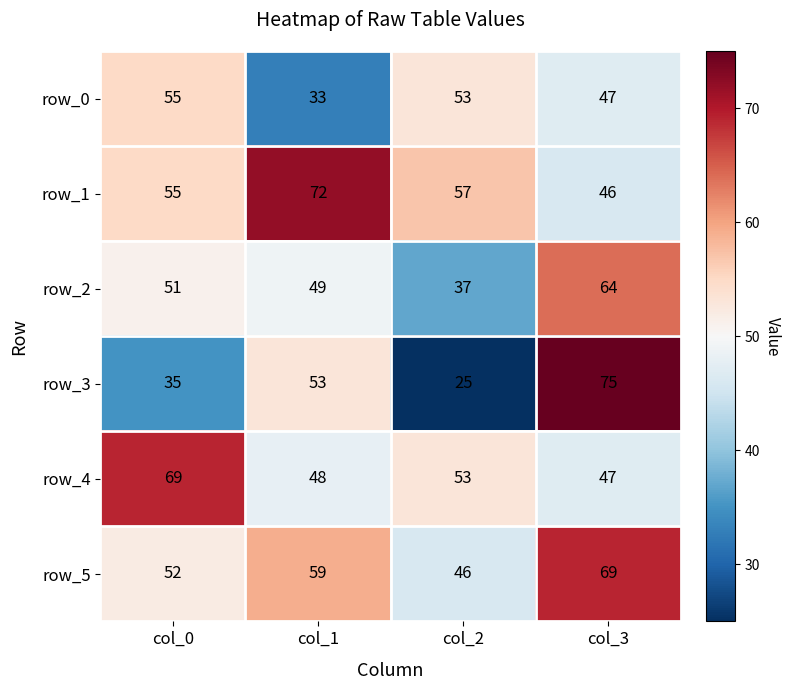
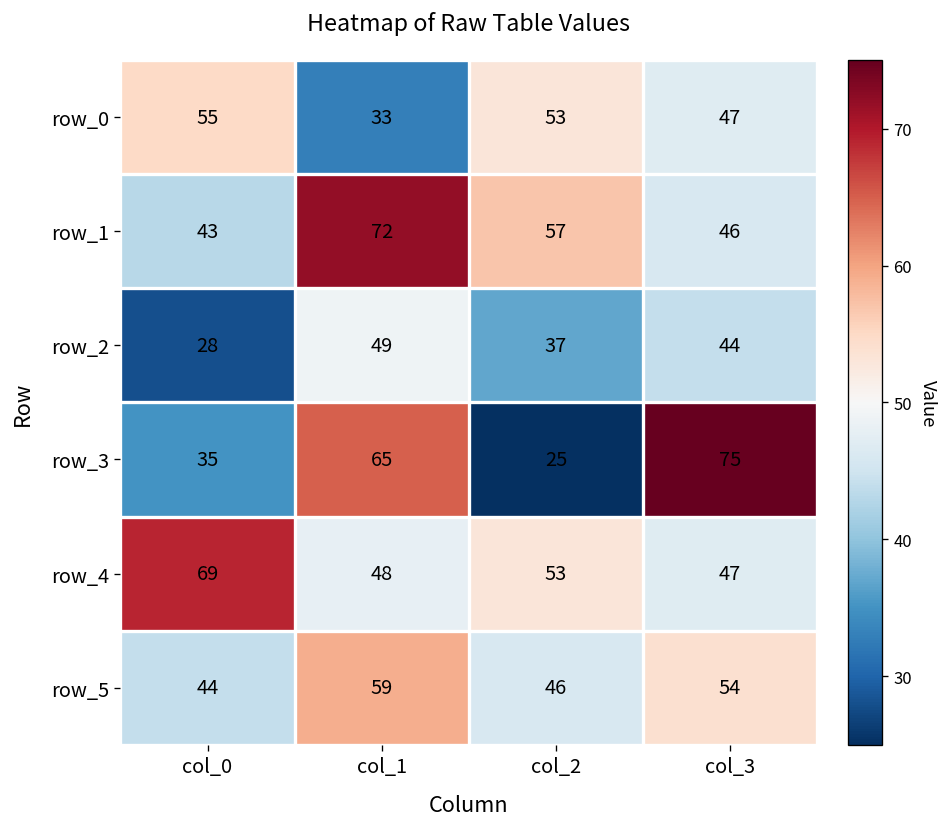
row_1, col_0: 55 -> 43
row_2, col_0: 51 -> 28
row_2, col_3: 64 -> 44
row_3, col_1: 53 -> 65
row_5, col_0: 52 -> 44
row_5, col_3: 69 -> 54
